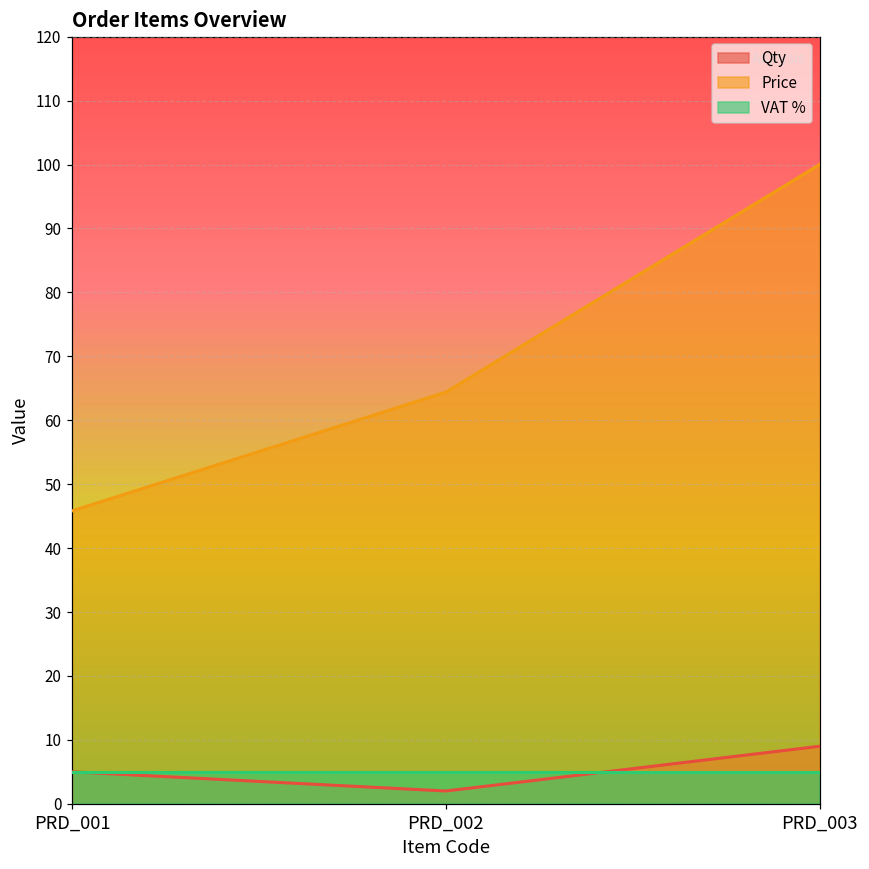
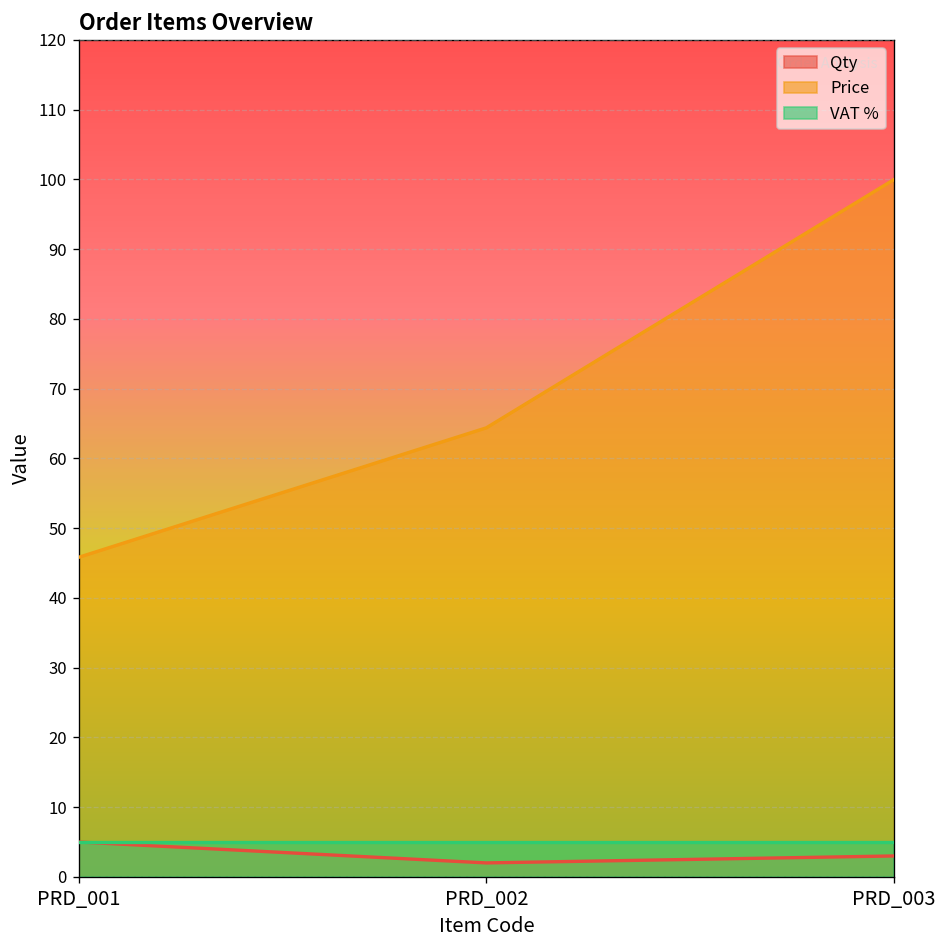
Qty, PRD_003: 9 -> 3
